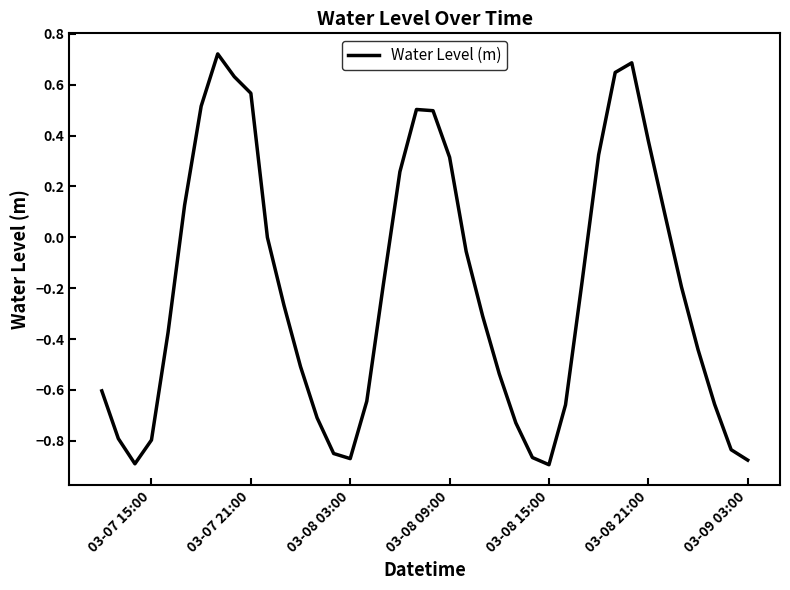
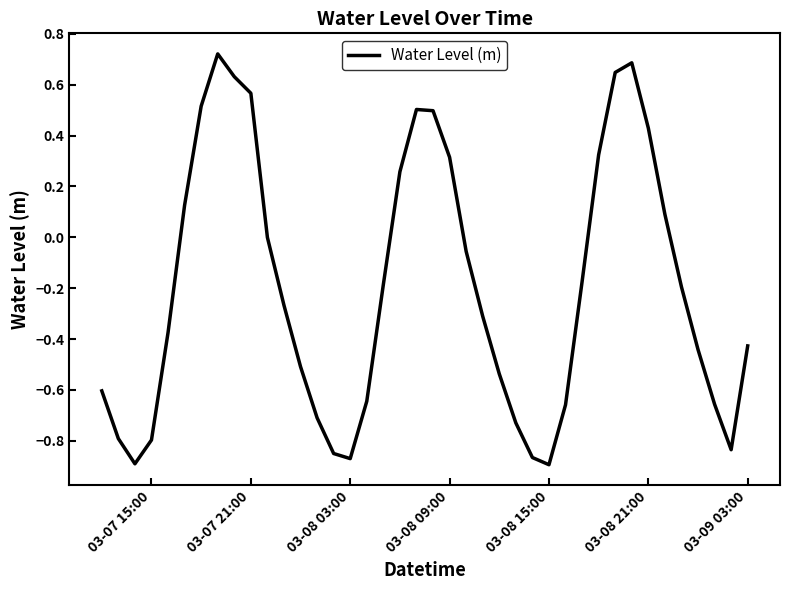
03-08 21:00: 0.38 -> 0.43
03-09 03:00: -0.88 -> -0.43
